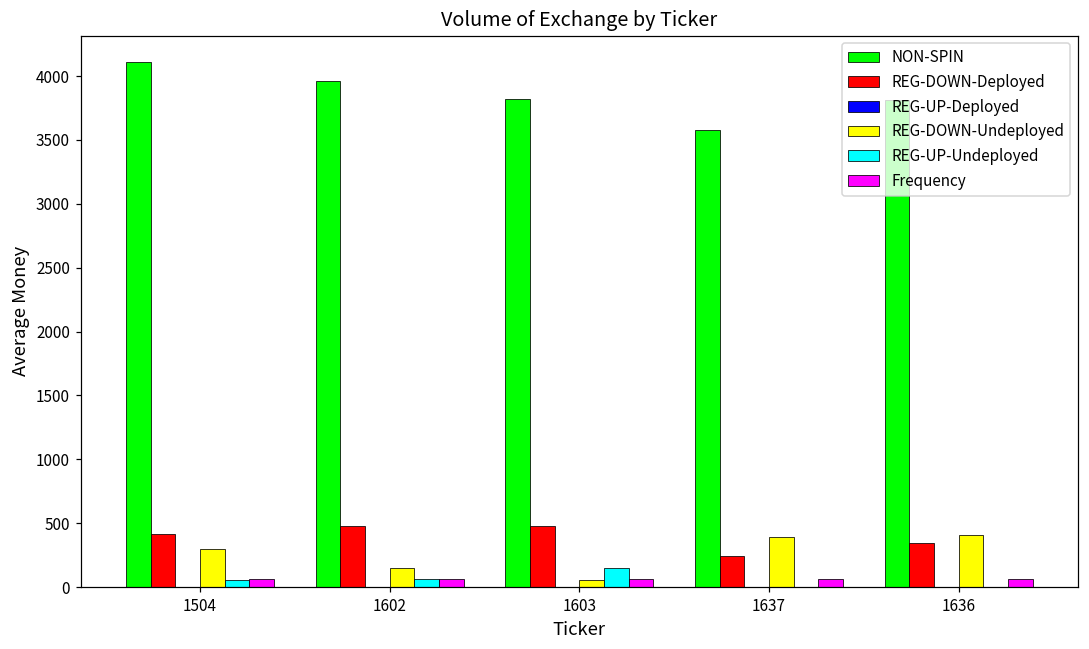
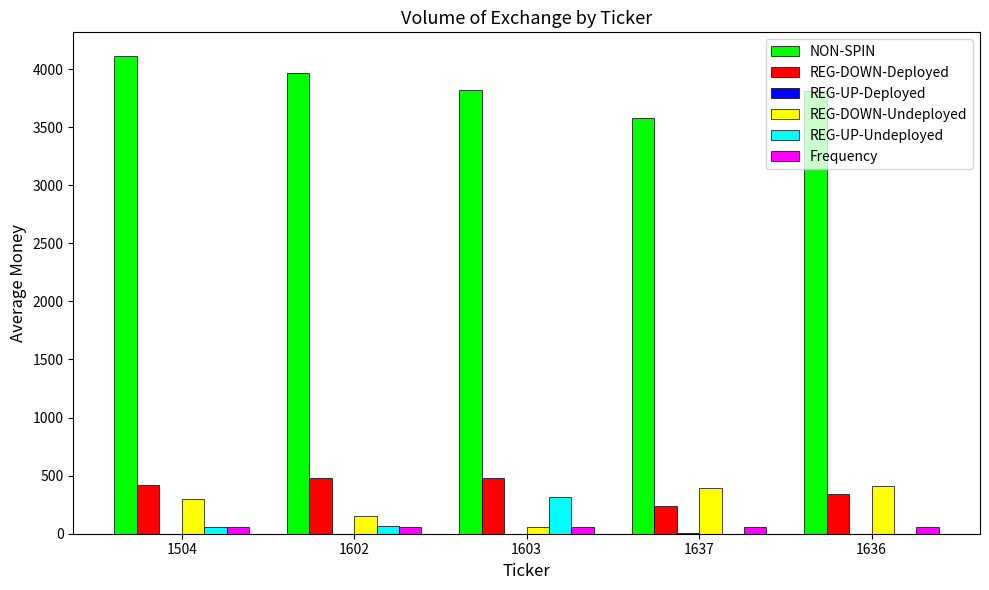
REG-UP-Undeployed, 1603: 150 -> 320
